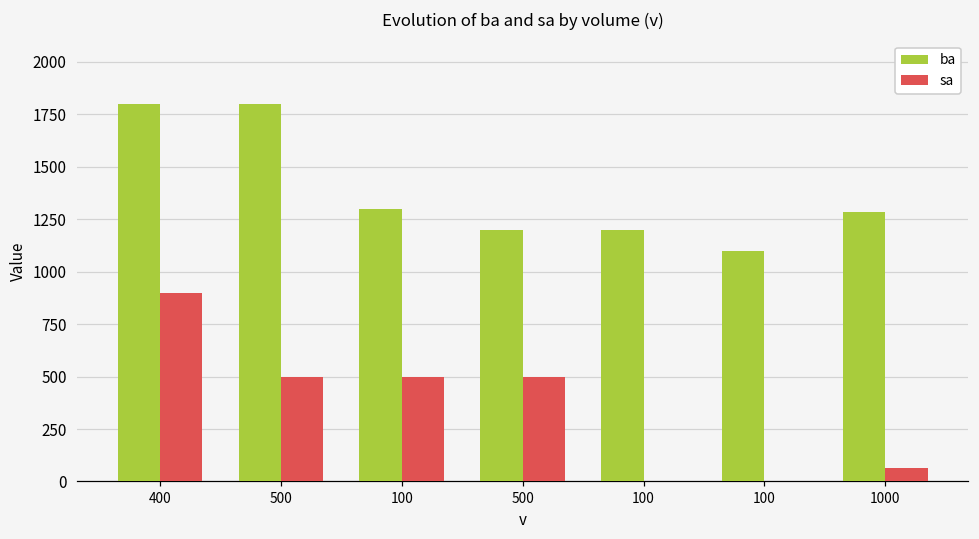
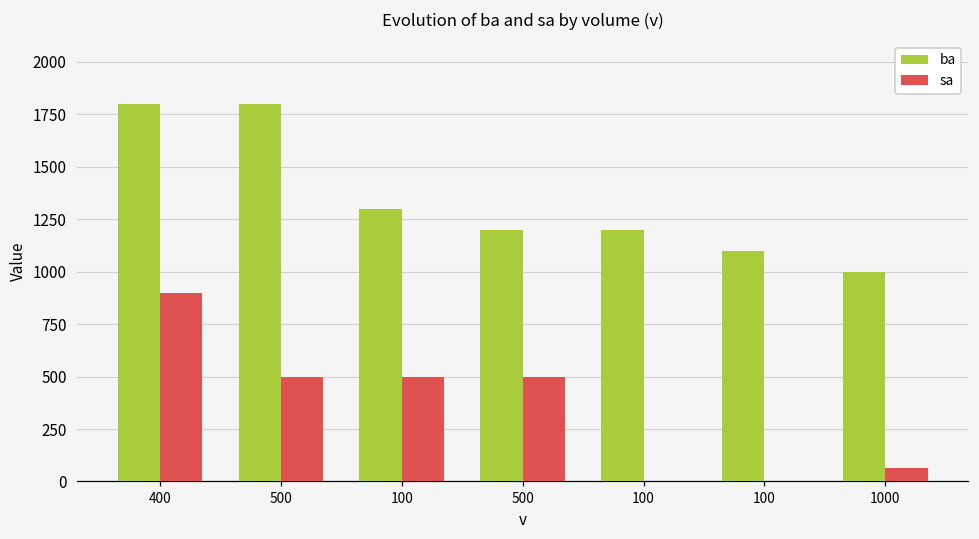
ba, 1000: 1280 -> 1000
